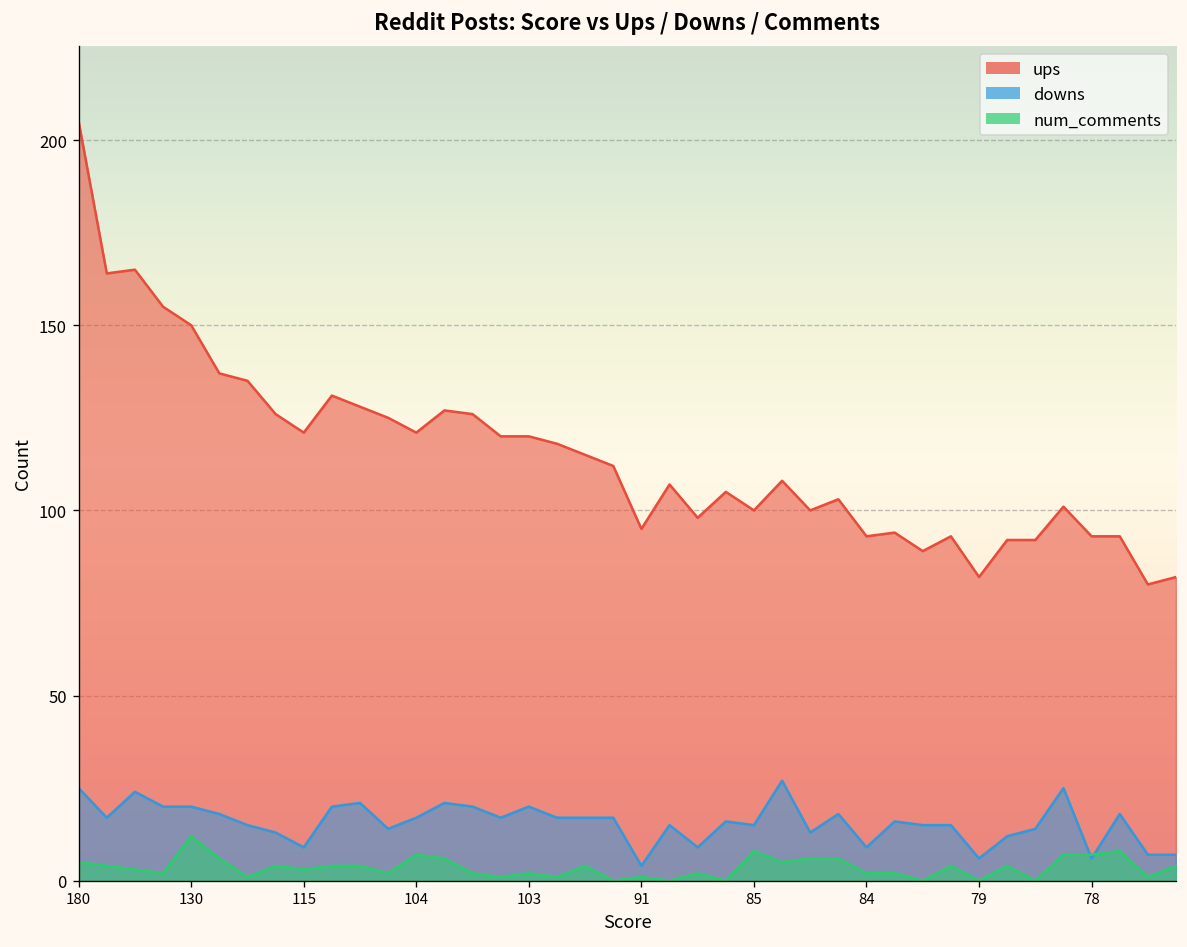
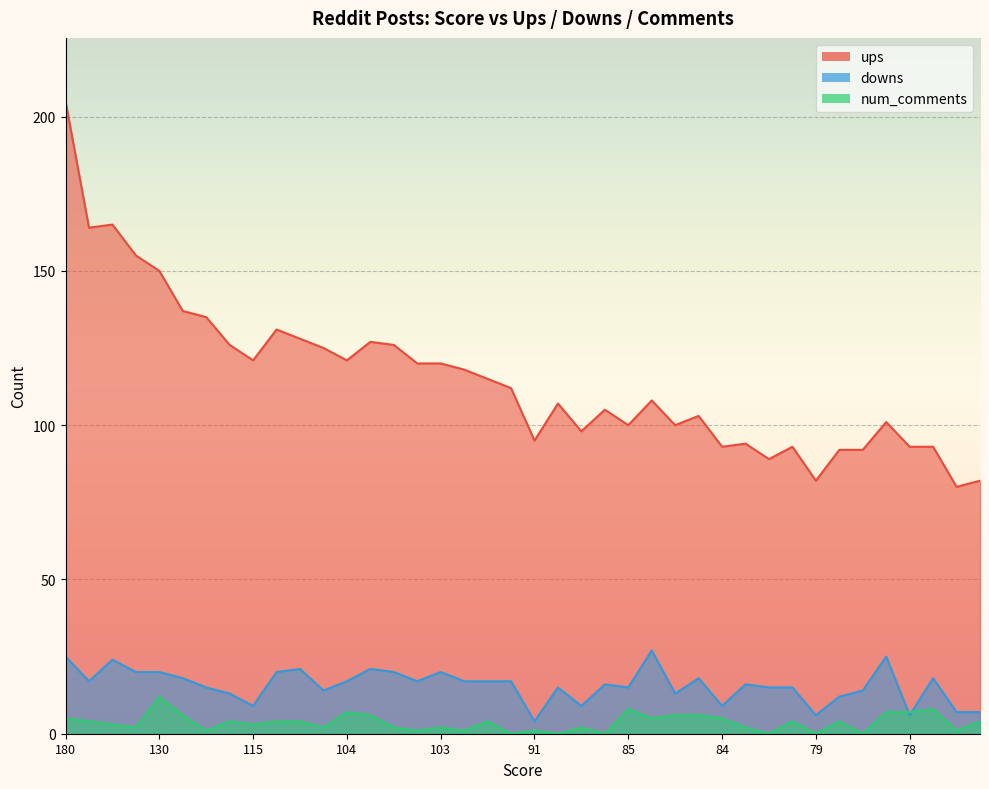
num_comments, 84: 2 -> 5
